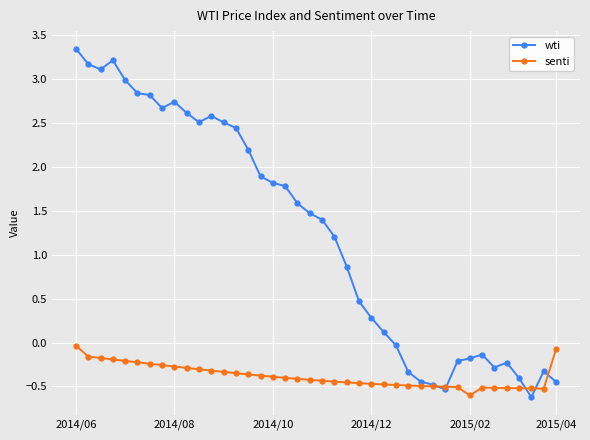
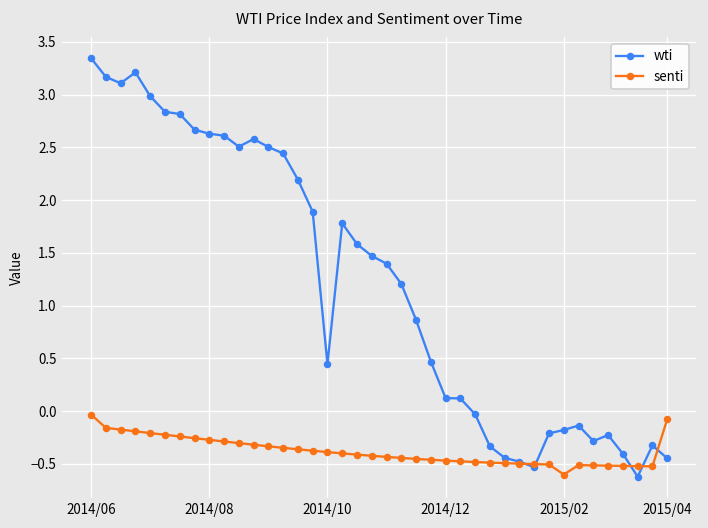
wti, 2014/08: 2.7 -> 2.6
wti, 2014/10: 1.8 -> 0.4
wti, 2014/12: 0.3 -> 0.1
